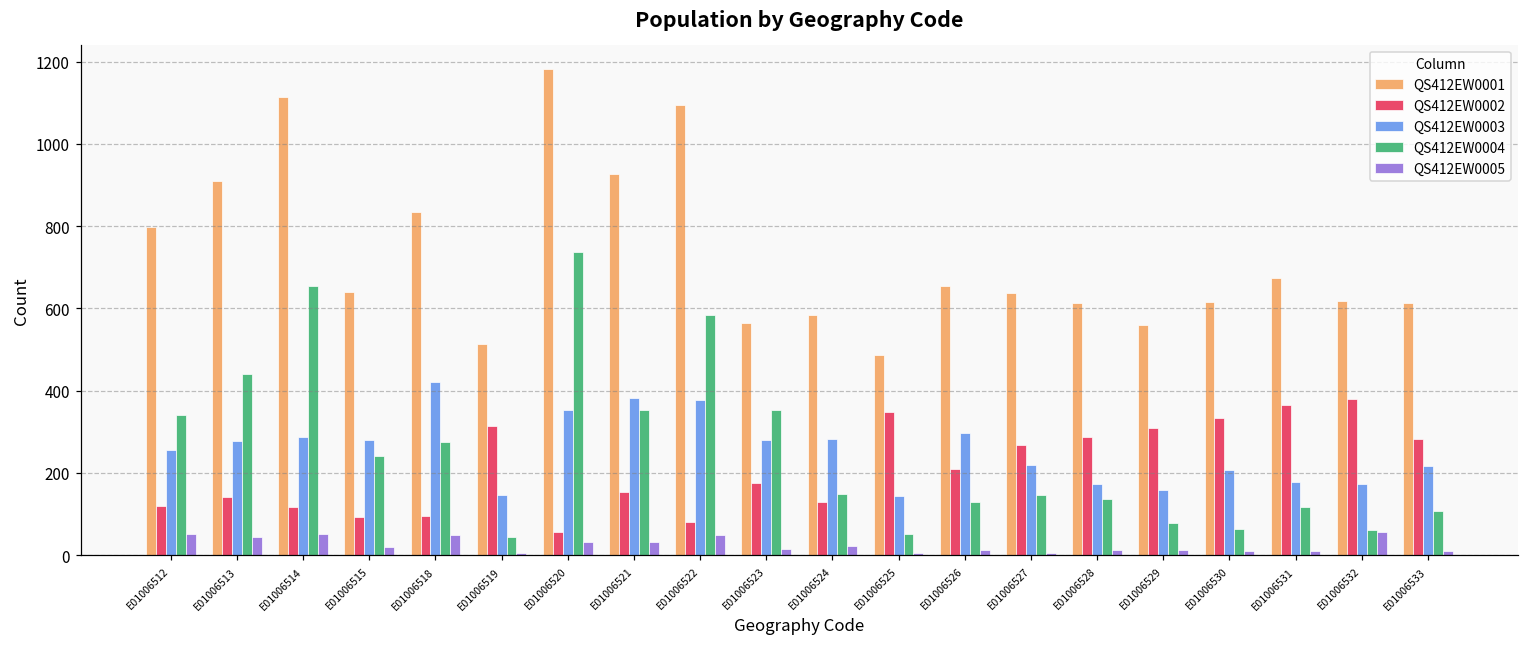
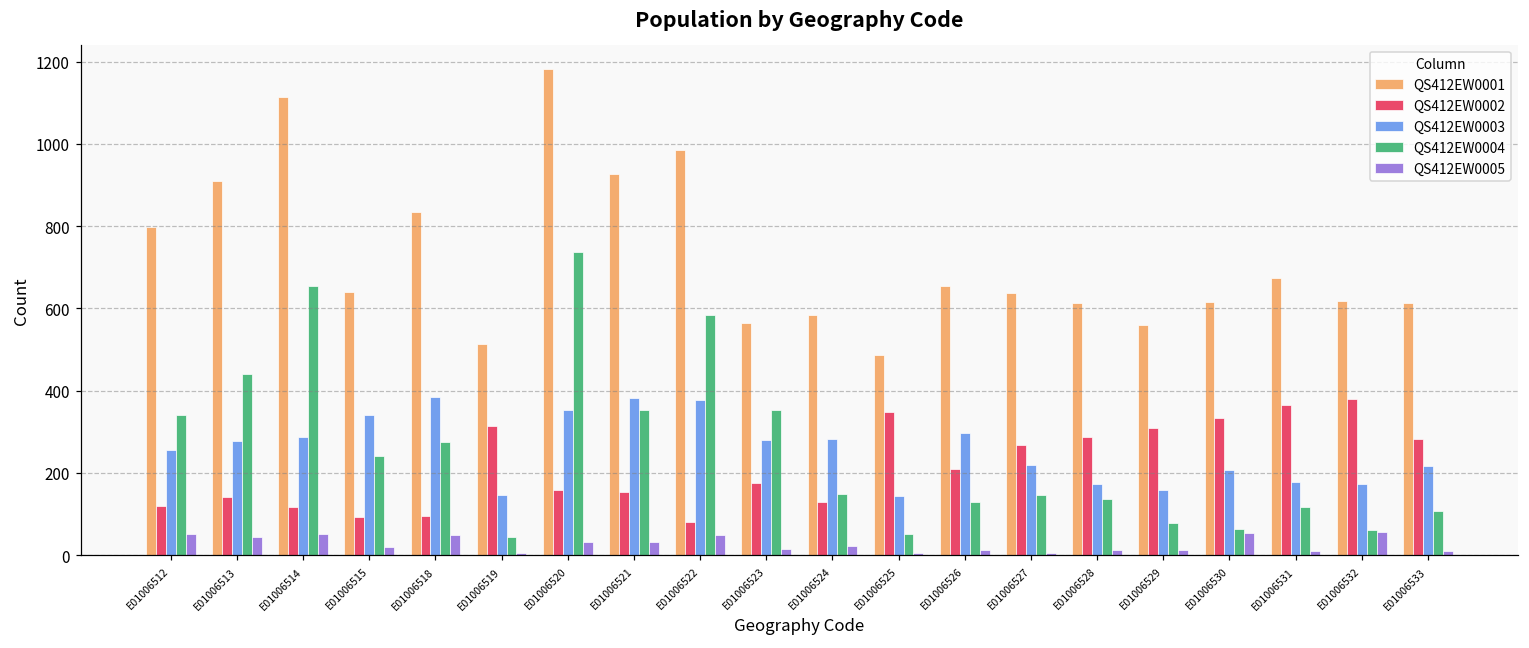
QS412EW0003, E01006515: 280 -> 340
QS412EW0003, E01006518: 420 -> 380
QS412EW0002, E01006520: 60 -> 160
QS412EW0001, E01006522: 1090 -> 990
QS412EW0005, E01006530: 10 -> 50
